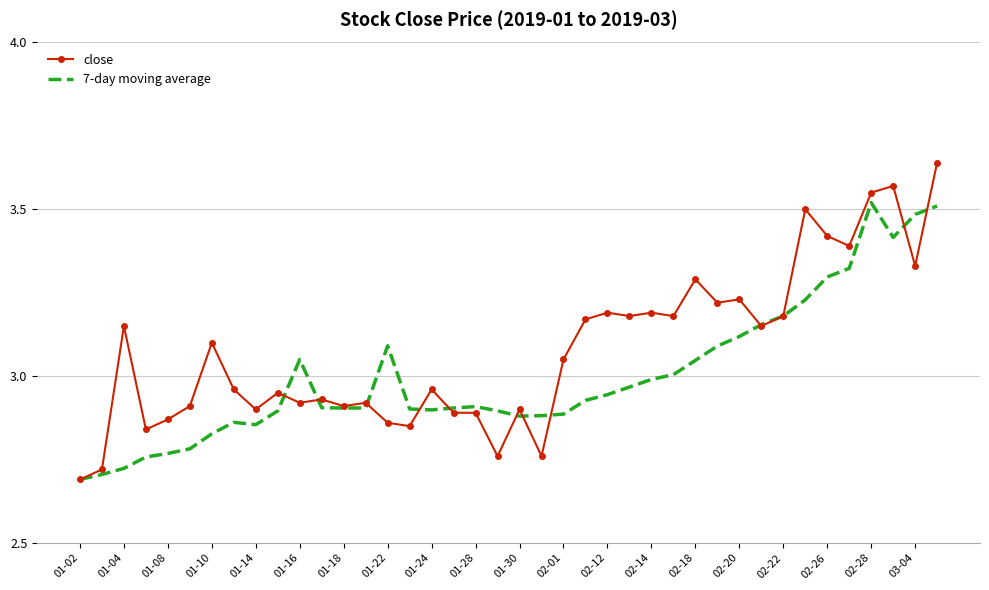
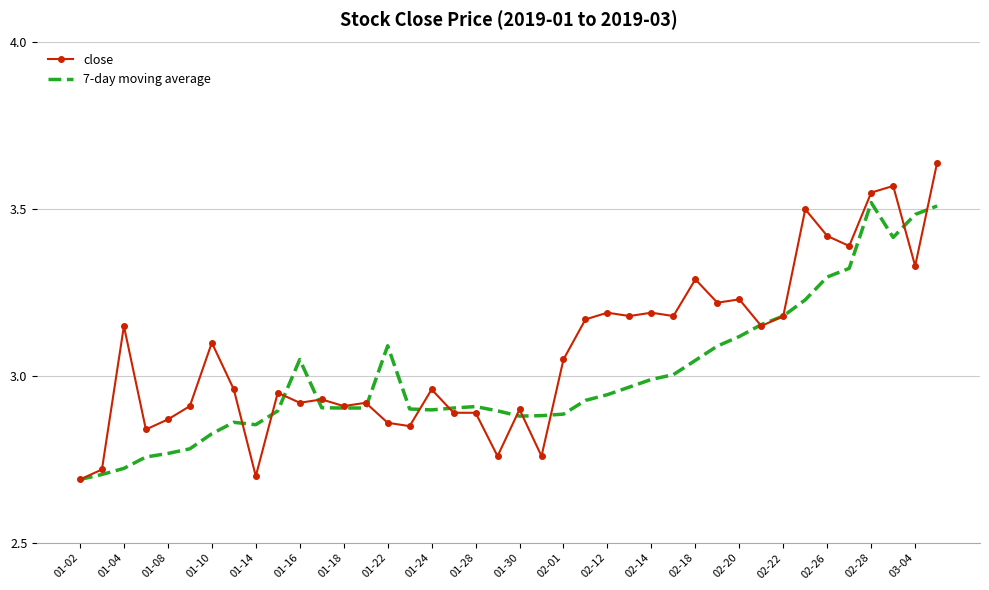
close, 01-14: 2.9 -> 2.7
